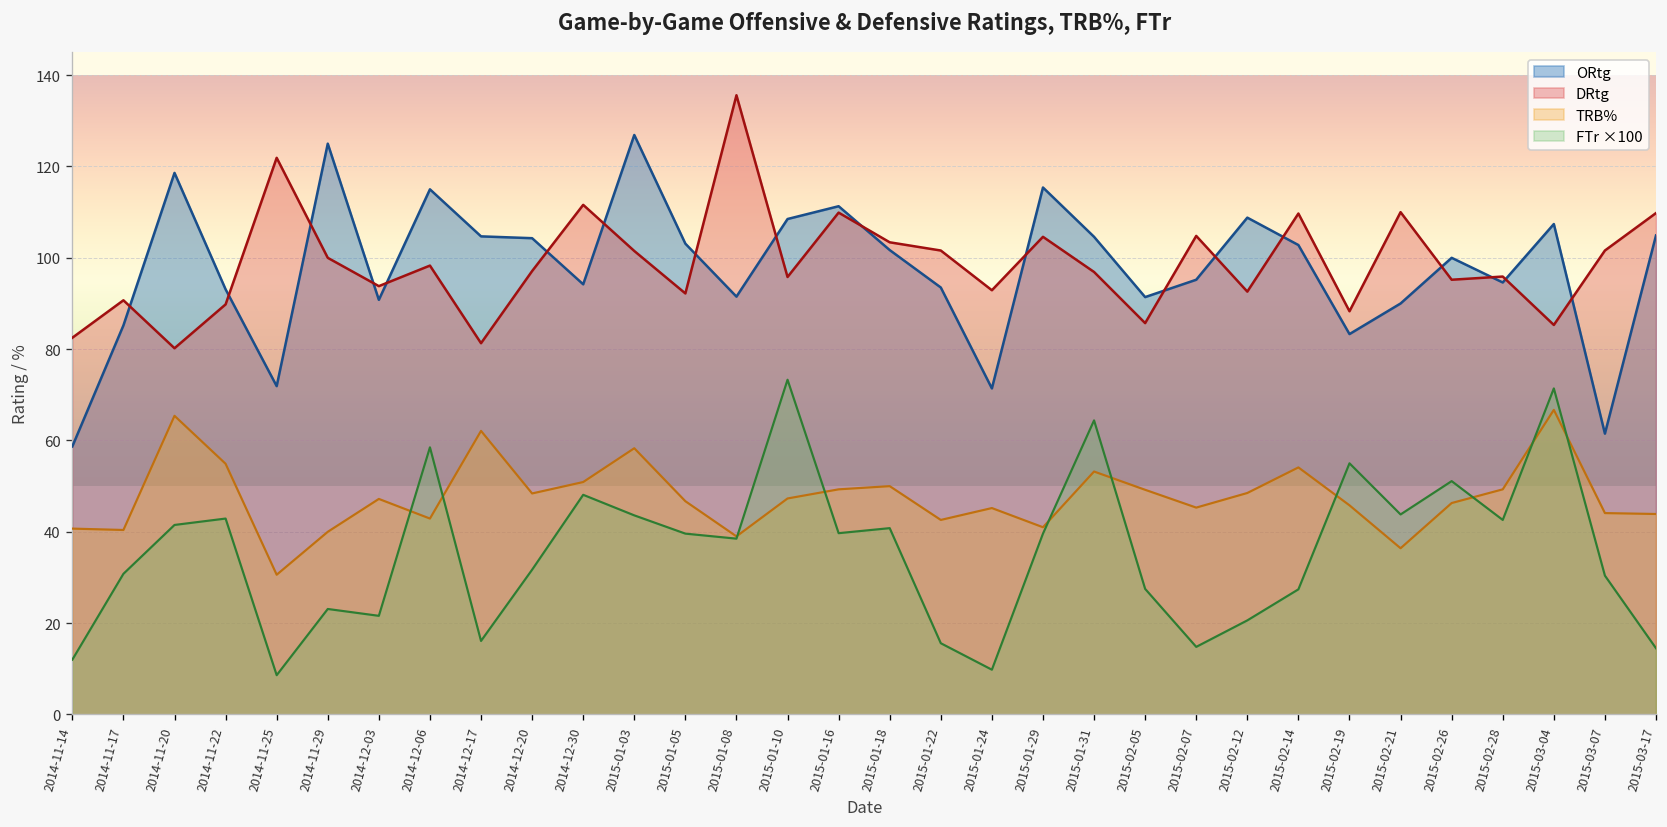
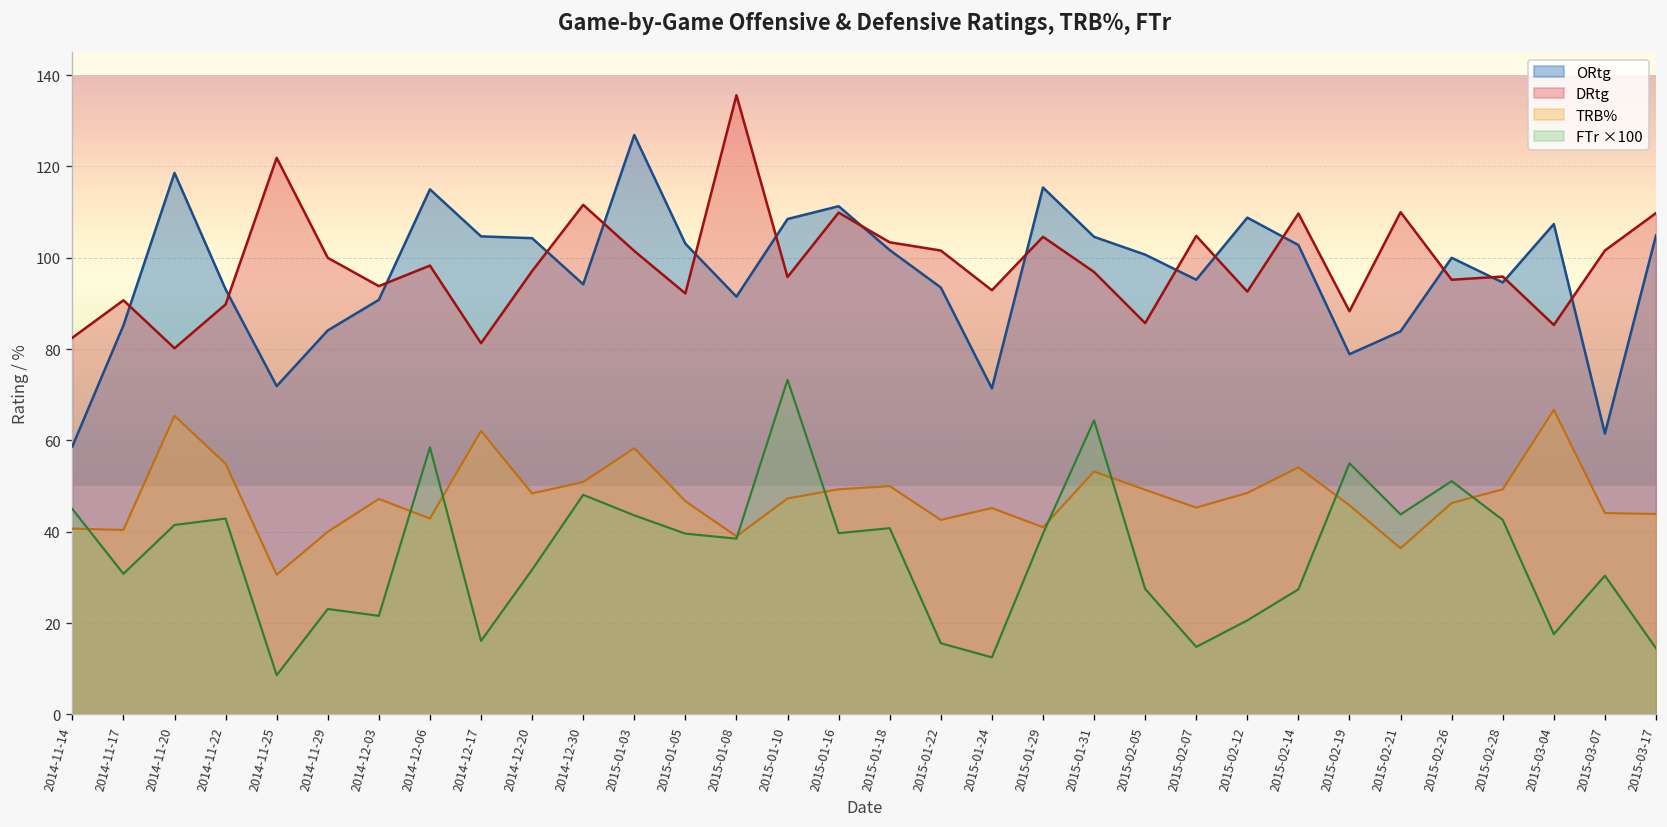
FTr ×100, 2014-11-14: 12 -> 45
ORtg, 2014-11-29: 125 -> 84
FTr ×100, 2015-01-24: 10 -> 13
ORtg, 2015-02-05: 91 -> 101
ORtg, 2015-02-19: 83 -> 79
ORtg, 2015-02-21: 90 -> 84
FTr ×100, 2015-03-04: 71 -> 18
